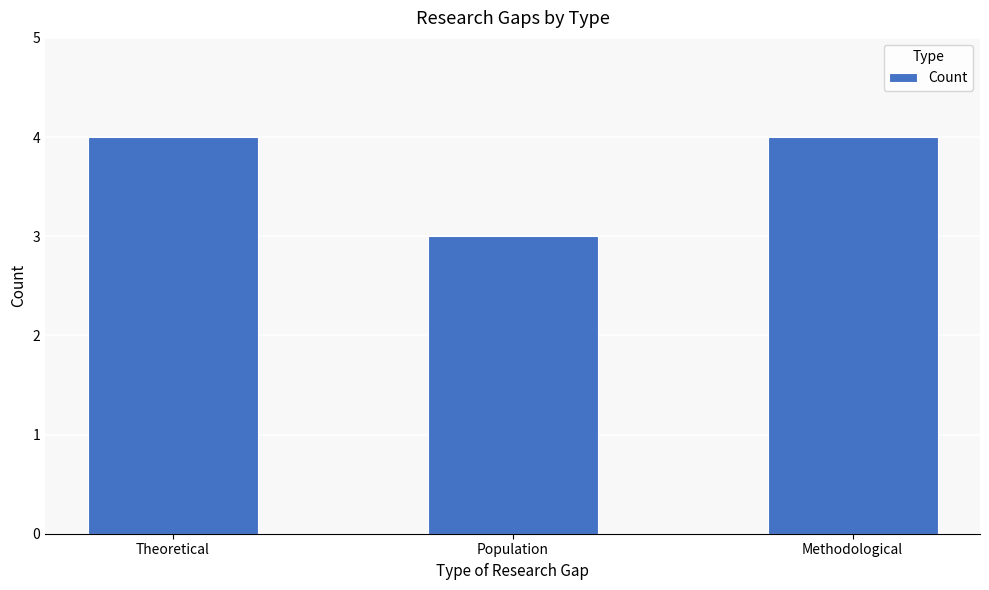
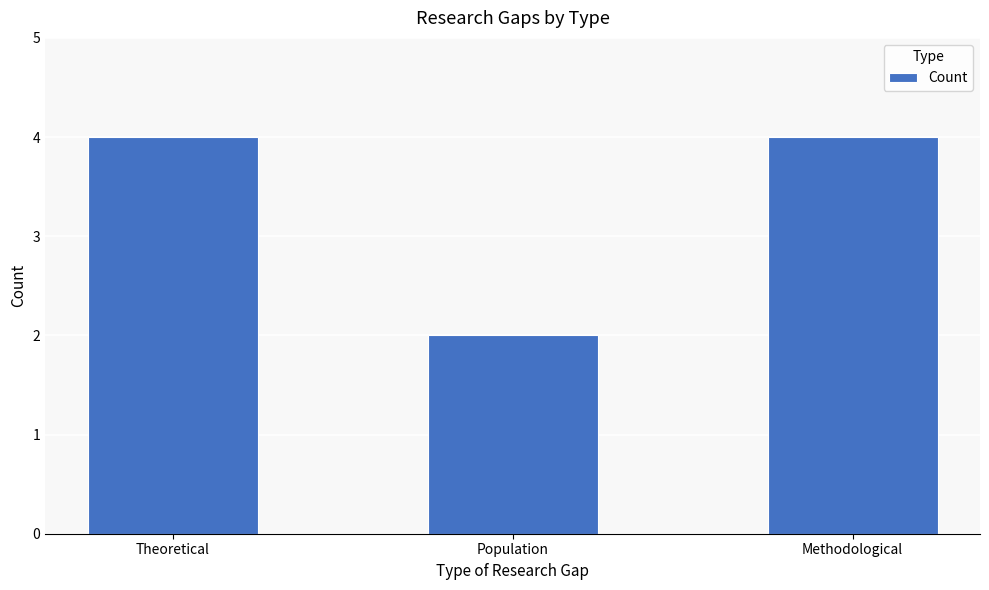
Population: 3 -> 2
